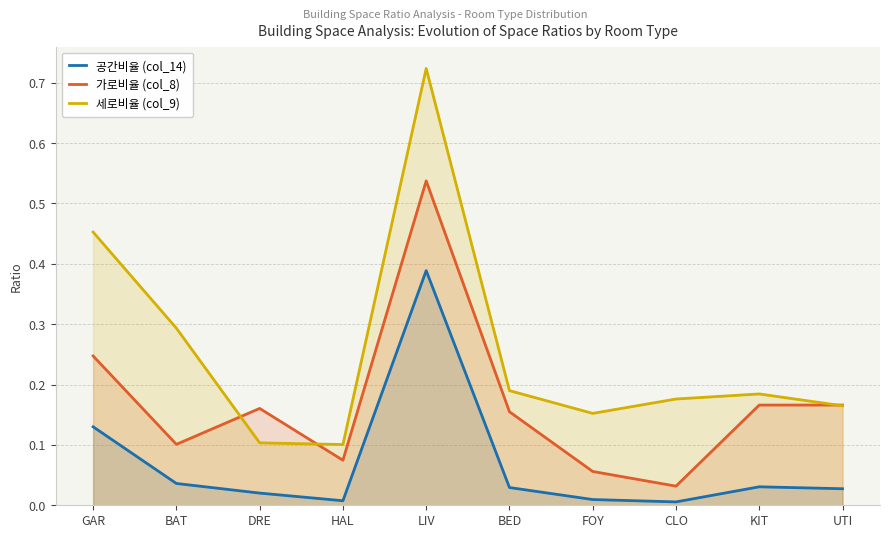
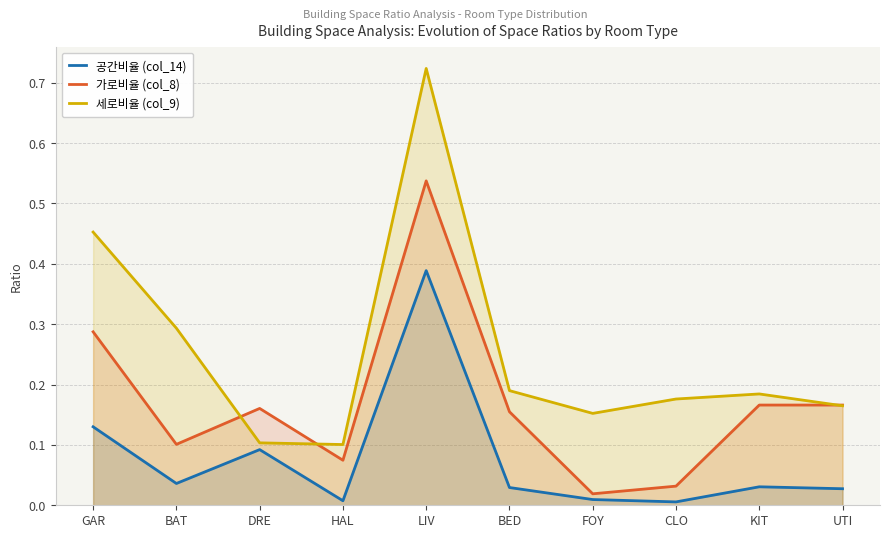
가로비율 (col_8), GAR: 0.25 -> 0.29
공간비율 (col_14), DRE: 0.02 -> 0.09
가로비율 (col_8), FOY: 0.06 -> 0.02
